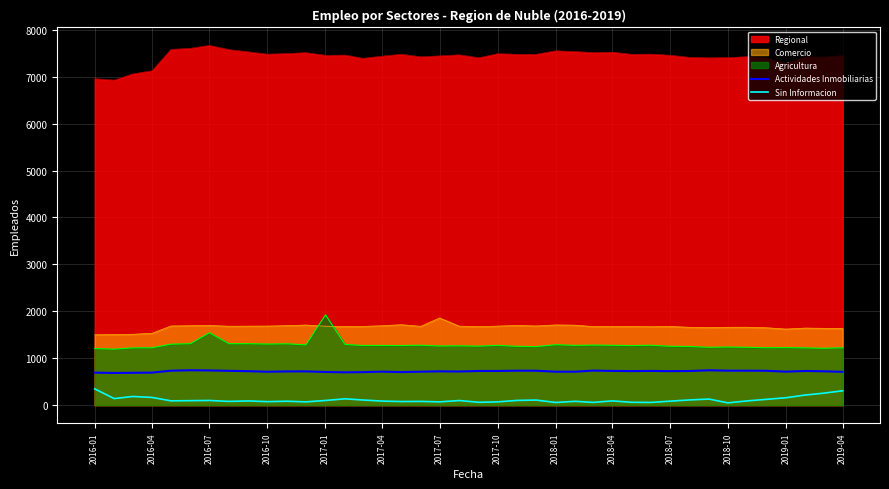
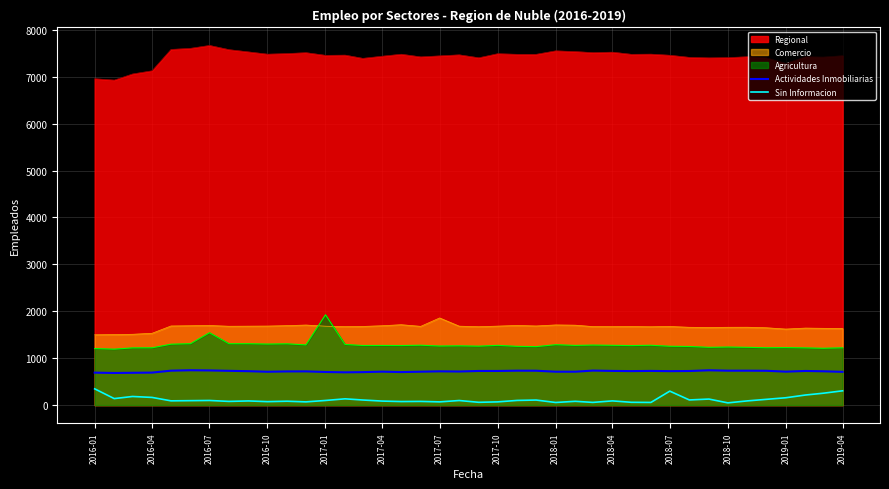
Sin Informacion, 2018-07: 100 -> 300
